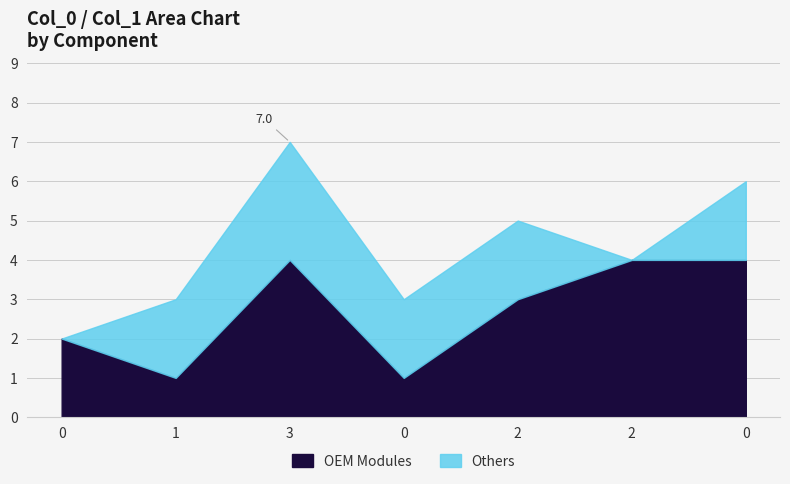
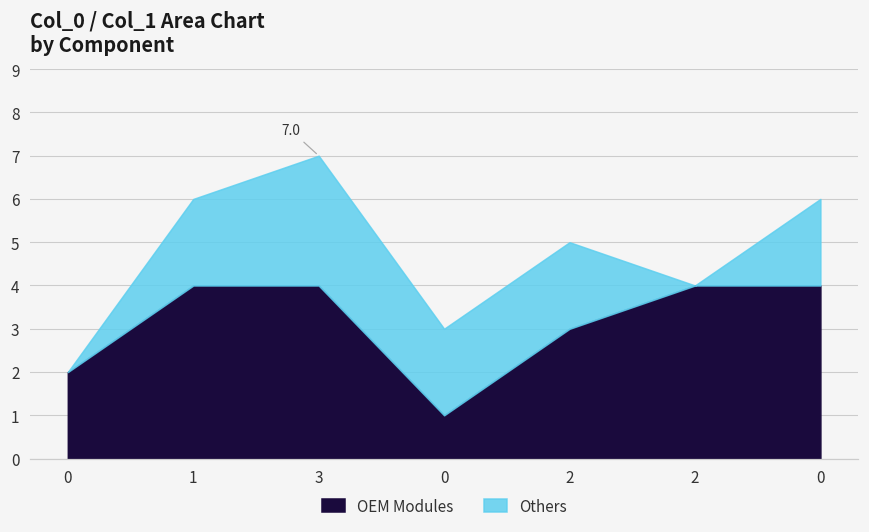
OEM Modules, 1: 1 -> 4
